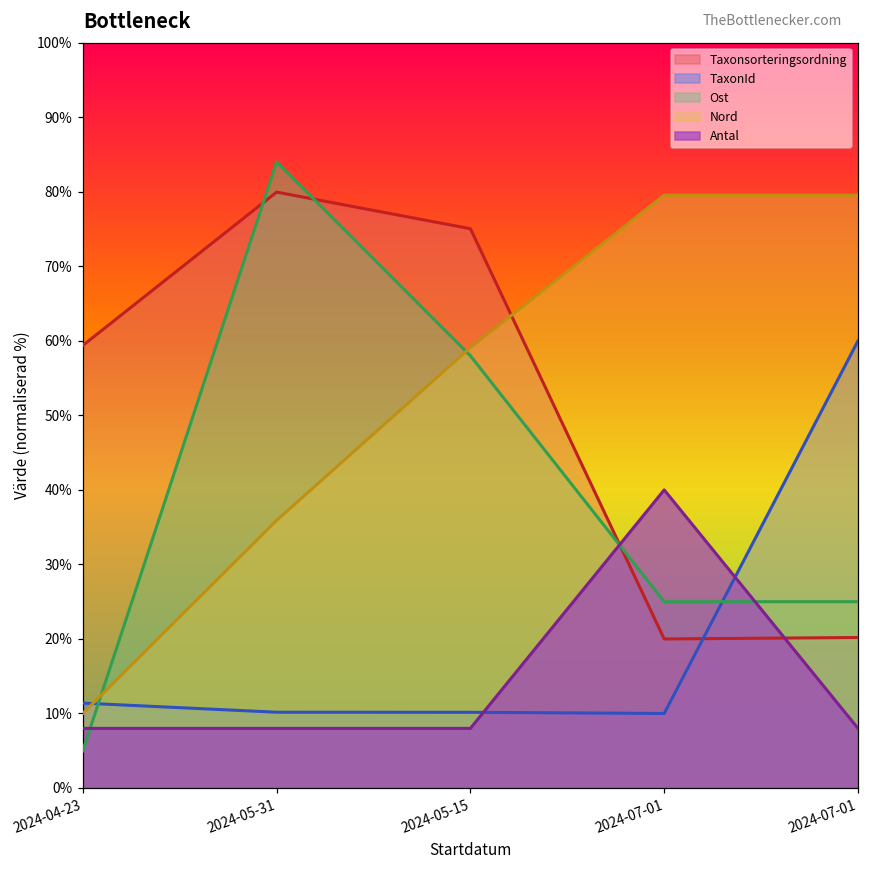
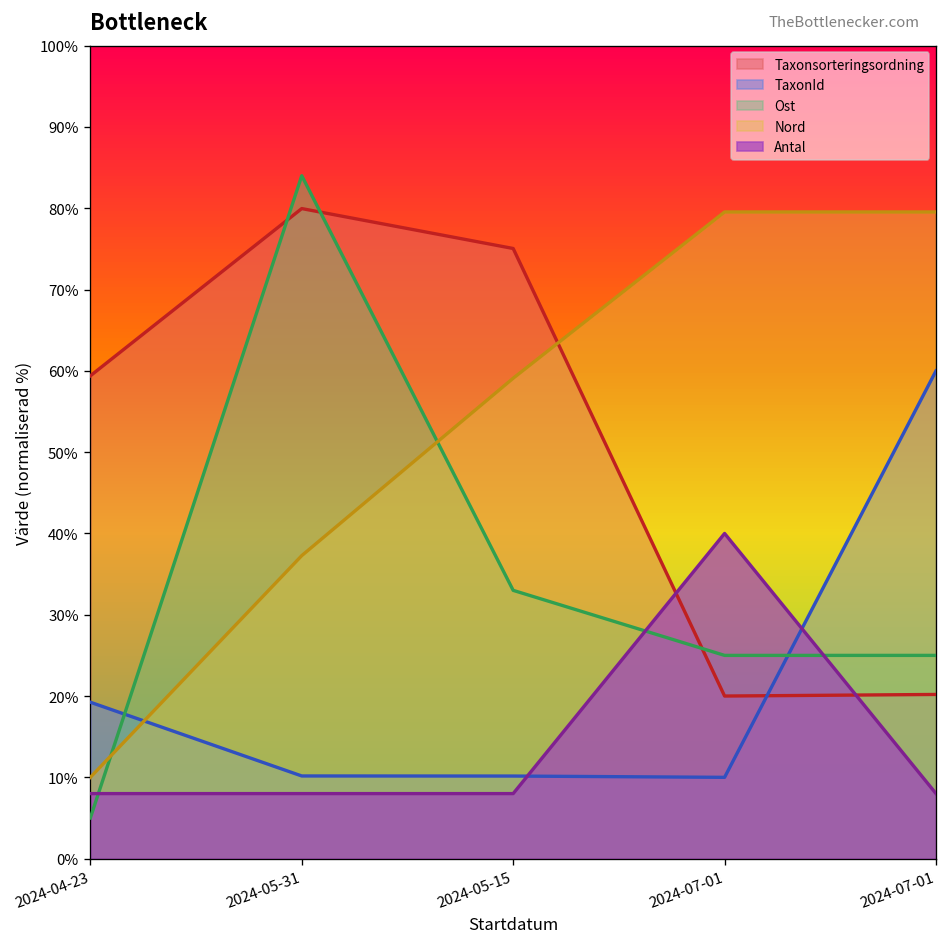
TaxonId, 2024-04-23: 11% -> 19%
Nord, 2024-05-31: 36% -> 37%
Ost, 2024-05-15: 58% -> 33%
